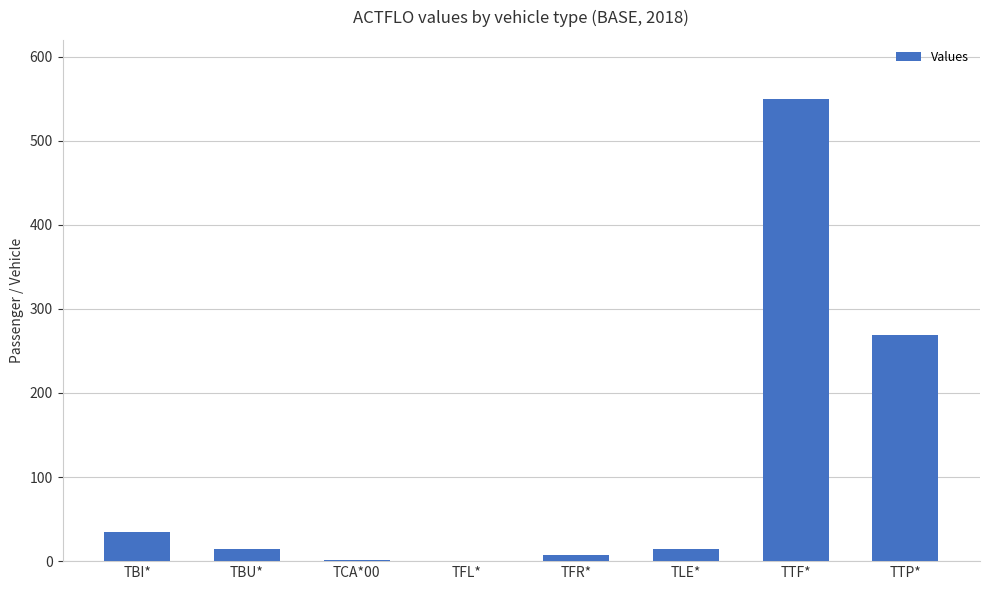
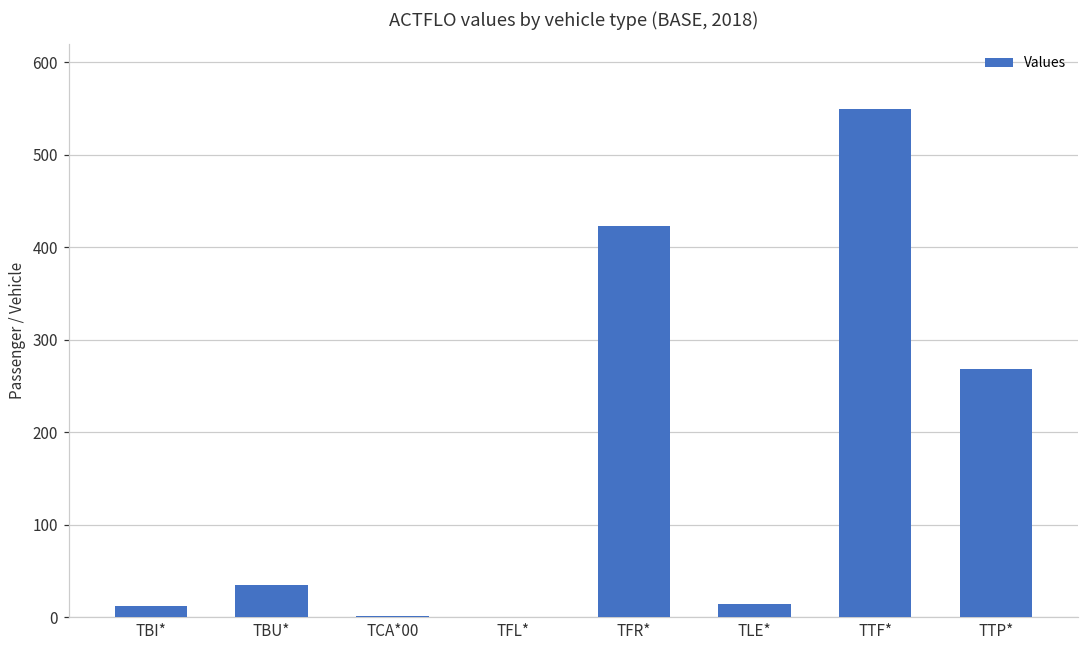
TBI*: 30 -> 10
TBU*: 10 -> 30
TFR*: 10 -> 420
